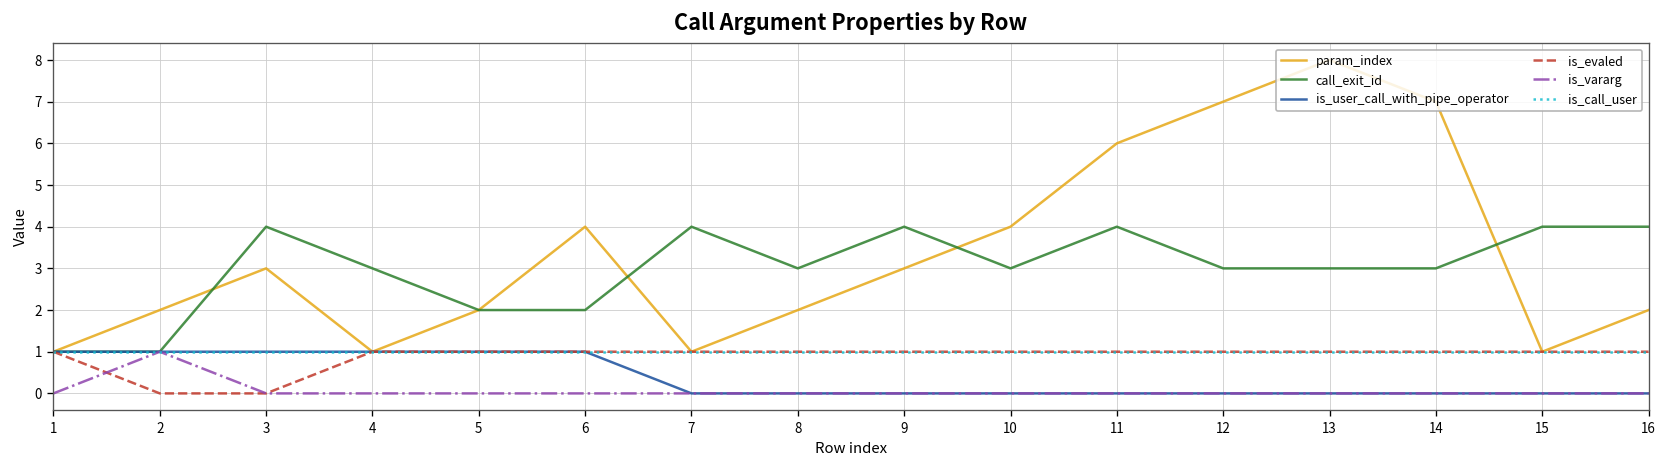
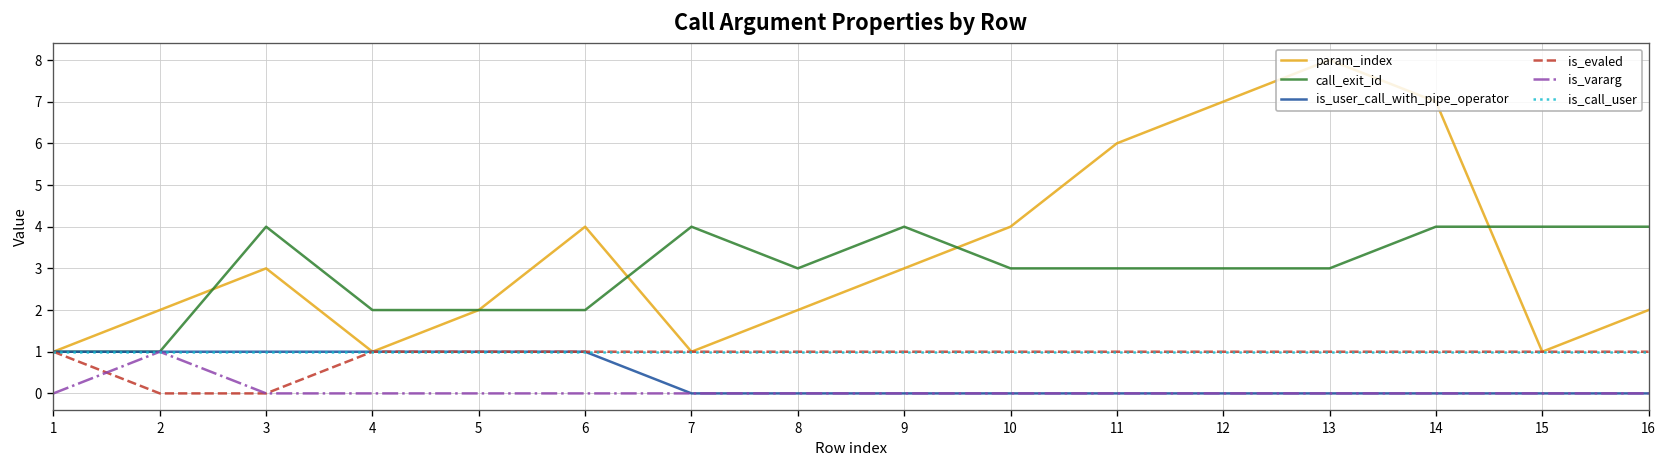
call_exit_id, 4: 3 -> 2
call_exit_id, 11: 4 -> 3
call_exit_id, 14: 3 -> 4
